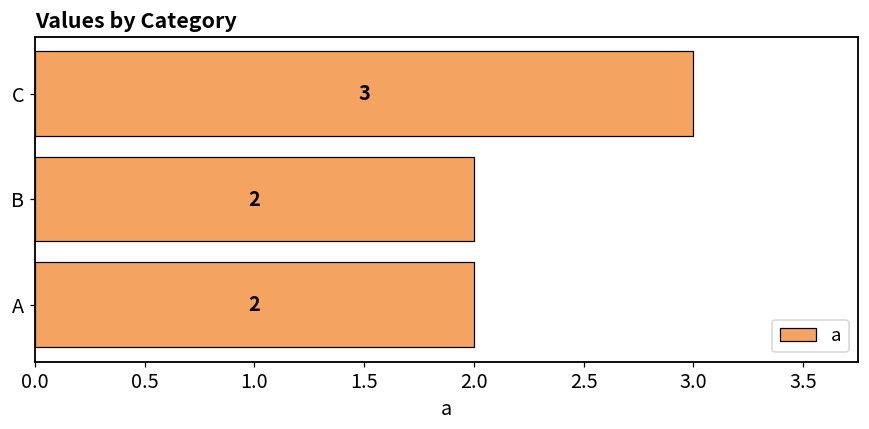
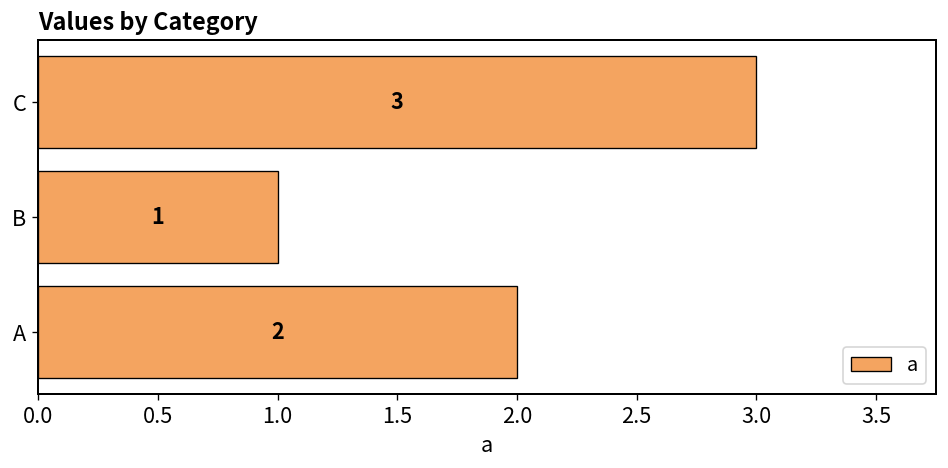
B: 2 -> 1
